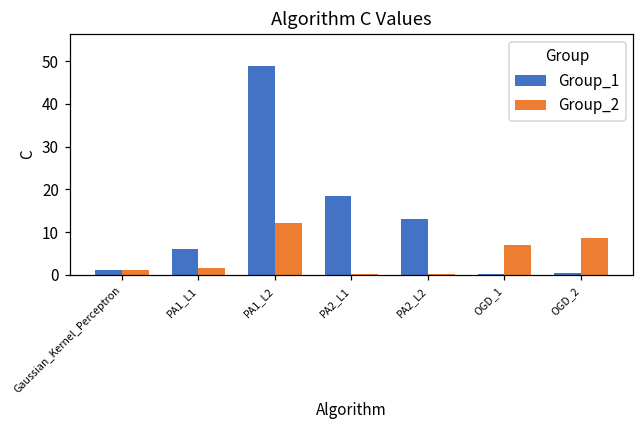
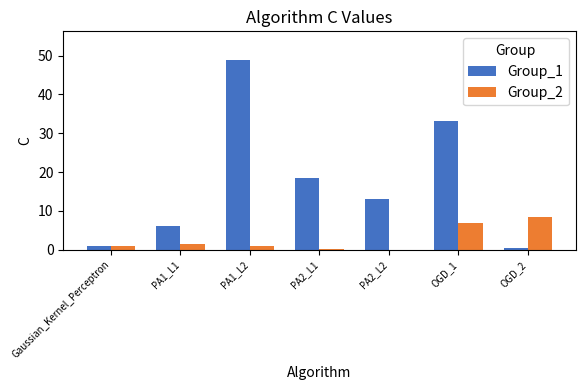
Group_2, PA1_L2: 12 -> 1
Group_1, OGD_1: 0 -> 33
